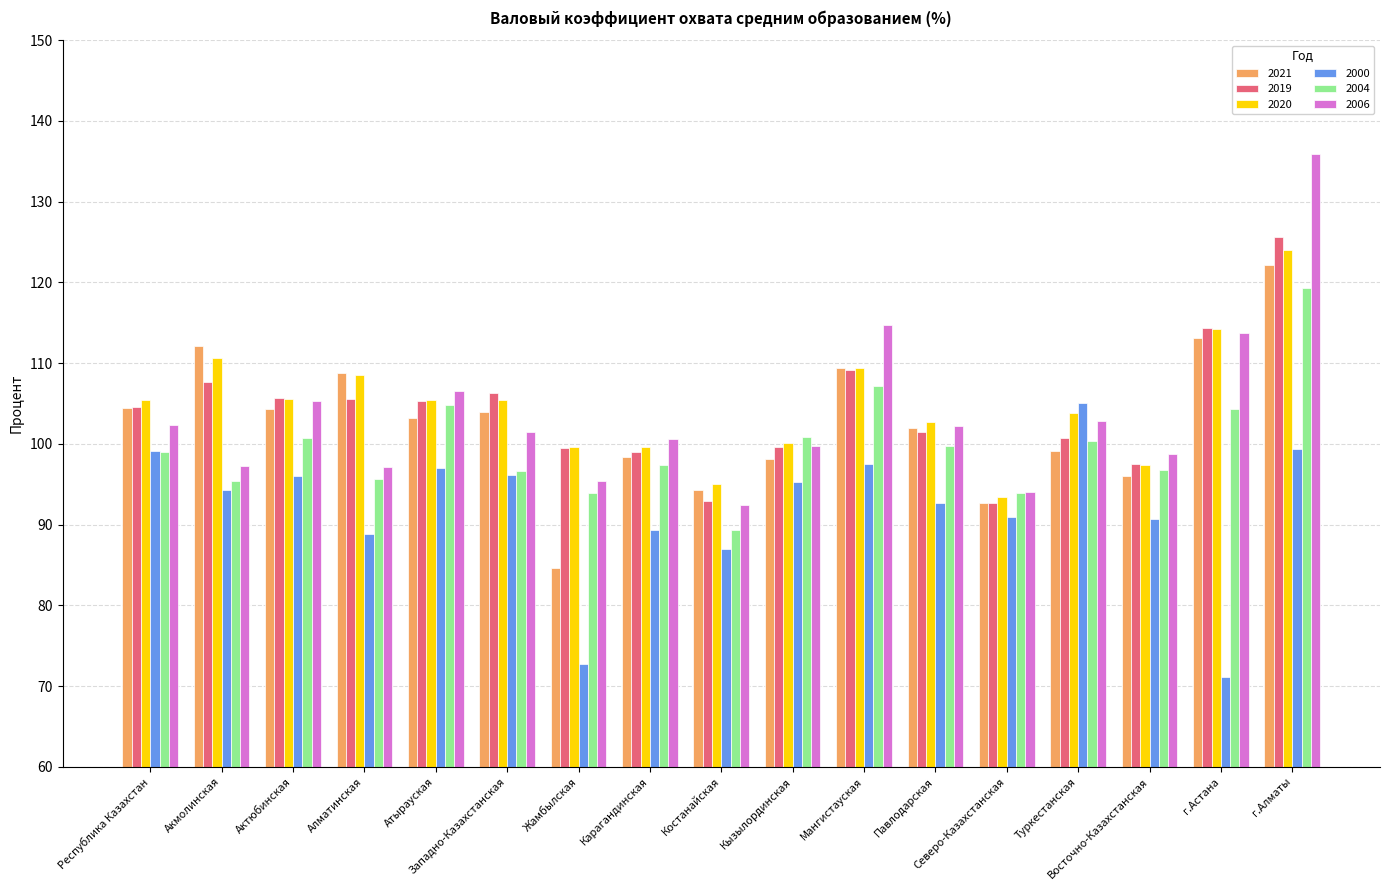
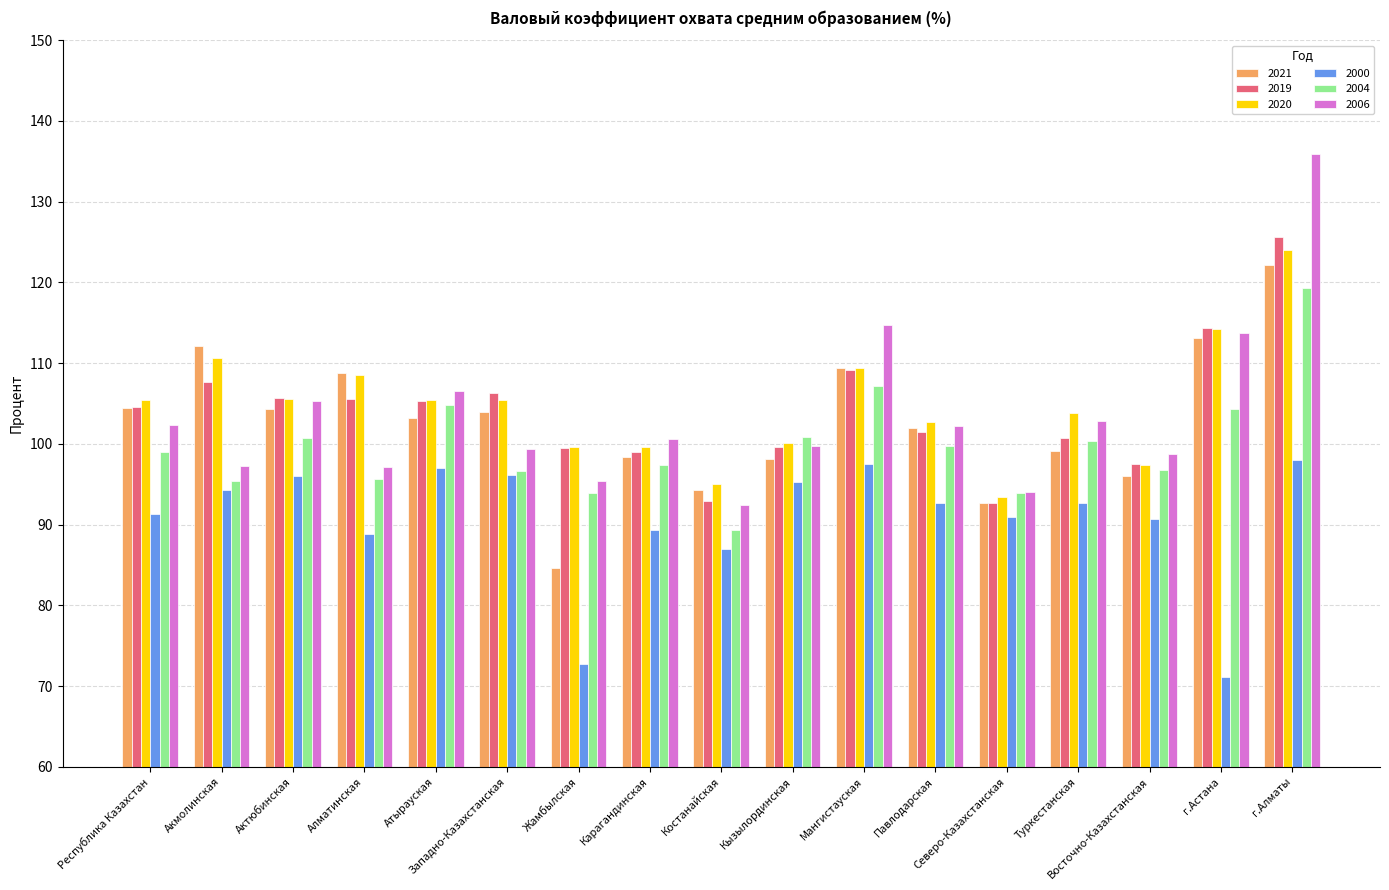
2000, Республика Казахстан: 99 -> 91
2006, Западно-Казахстанская: 101 -> 99
2000, Туркестанская: 105 -> 93
2000, г.Алматы: 99 -> 98
